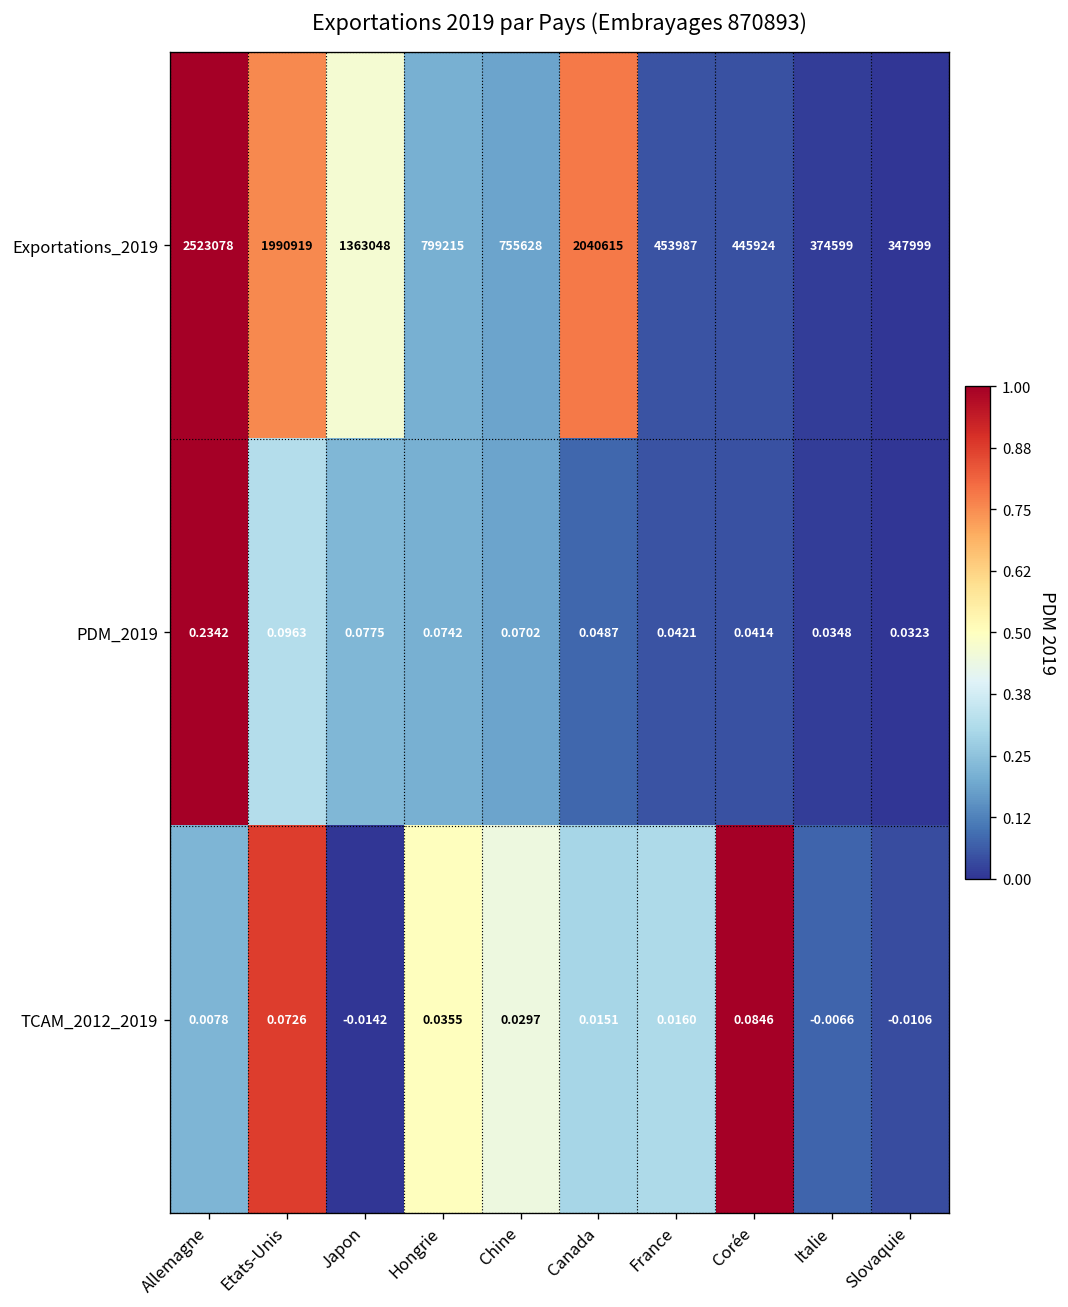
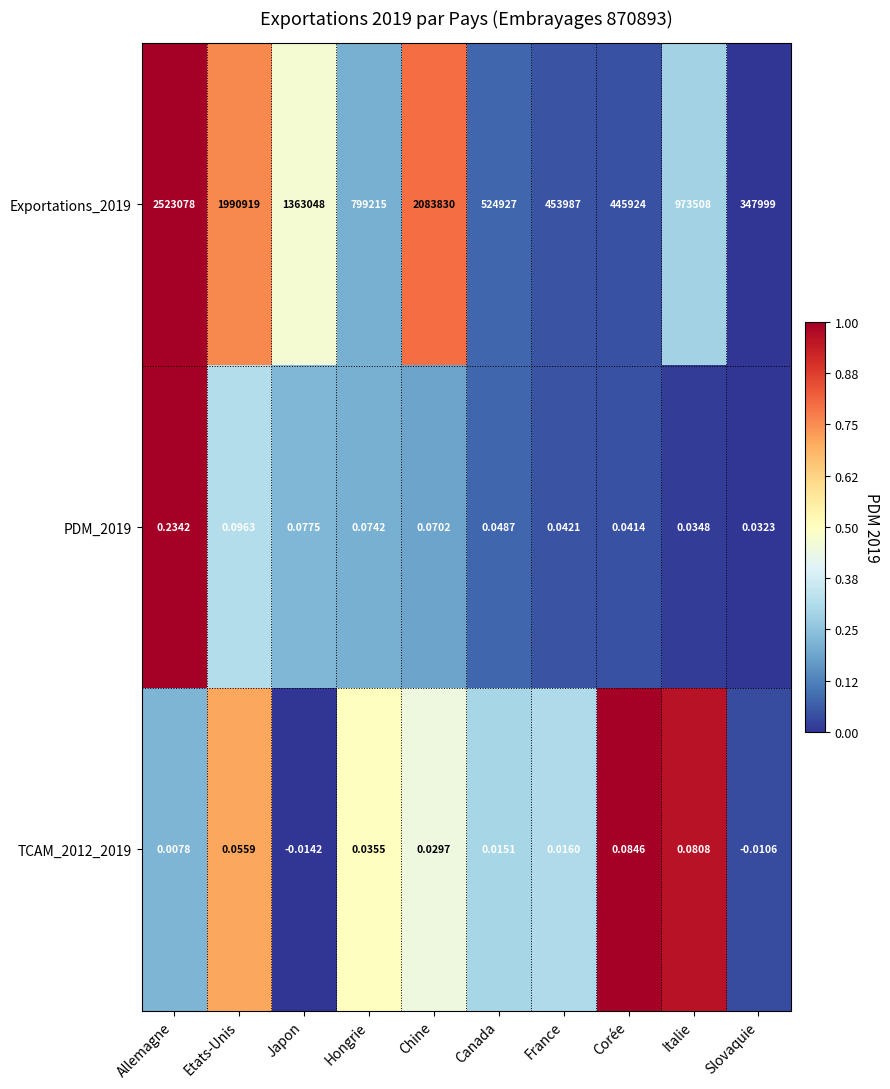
Exportations_2019, Chine: 755628 -> 2083830
Exportations_2019, Canada: 2040615 -> 524927
Exportations_2019, Italie: 374599 -> 973508
TCAM_2012_2019, Etats-Unis: 0.0726 -> 0.0559
TCAM_2012_2019, Italie: -0.0066 -> 0.0808
